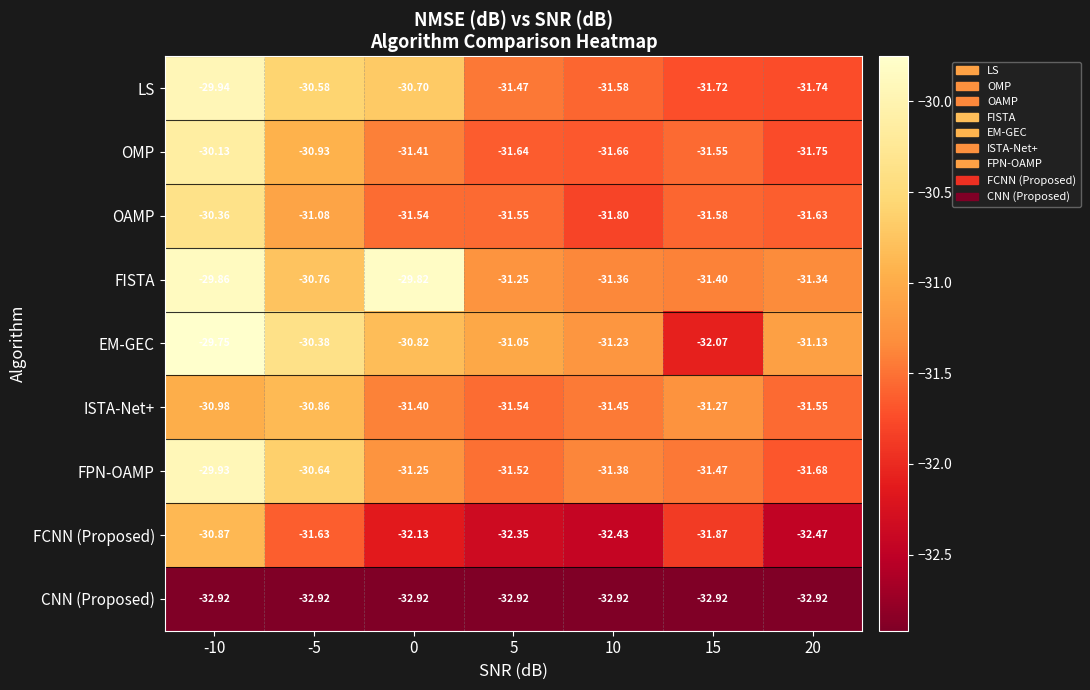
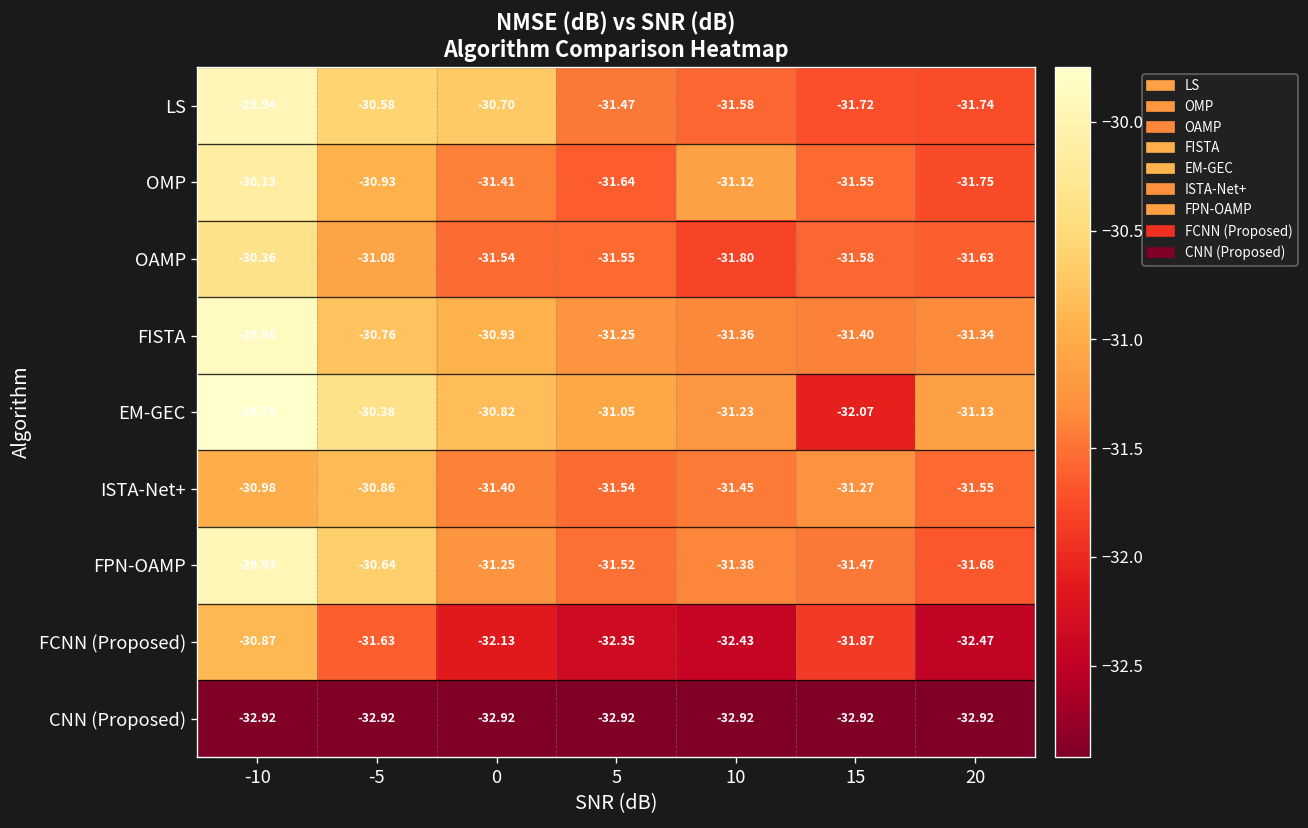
OMP, 10: -31.66 -> -31.12
FISTA, 0: -29.82 -> -30.93
